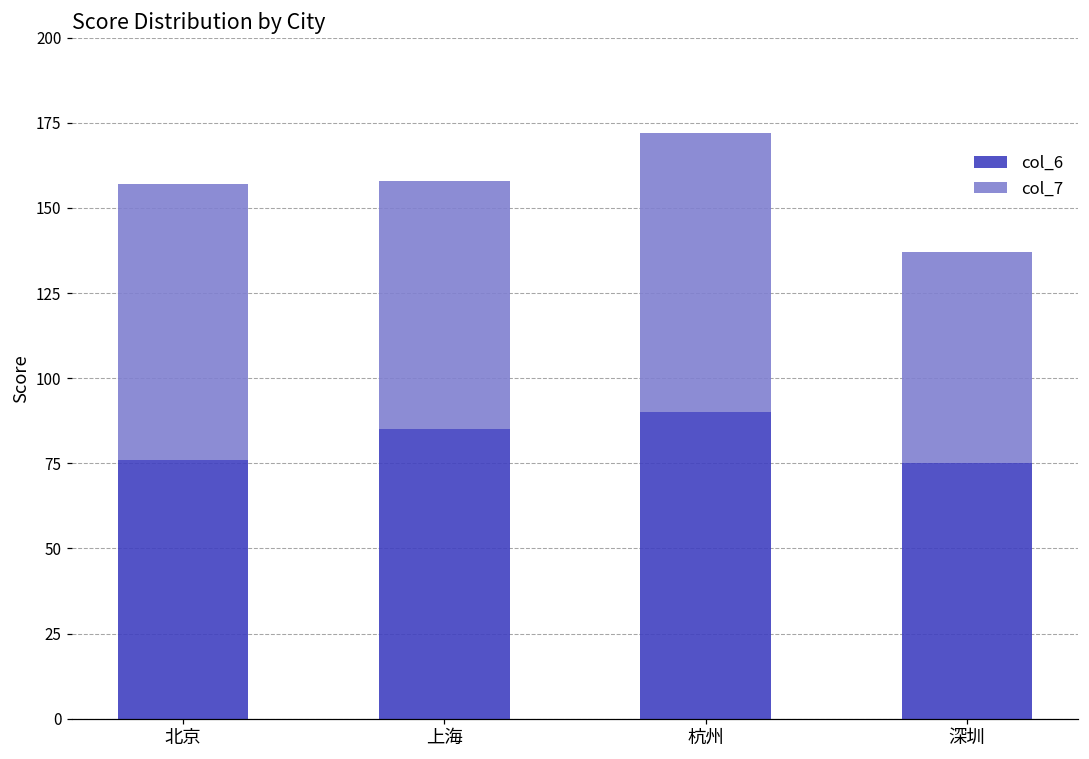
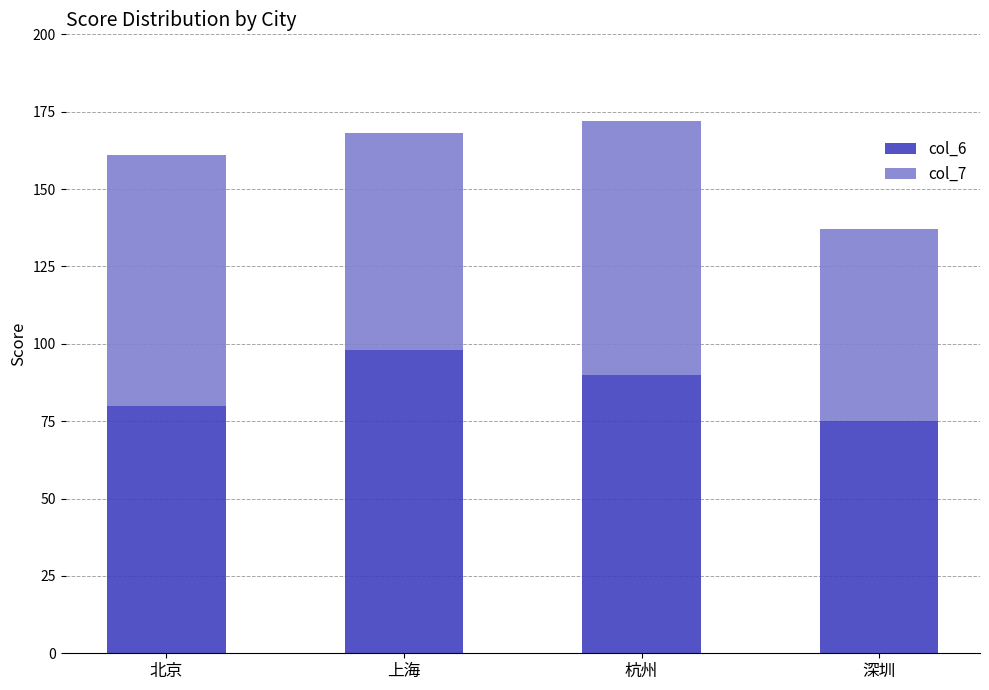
col_6, 北京: 76 -> 80
col_6, 上海: 85 -> 98
col_7, 上海: 73 -> 70
